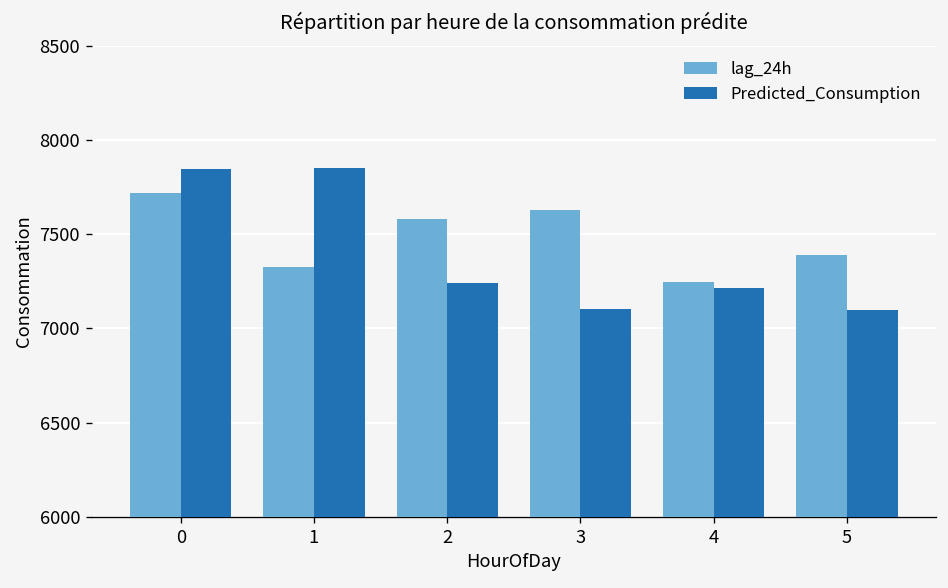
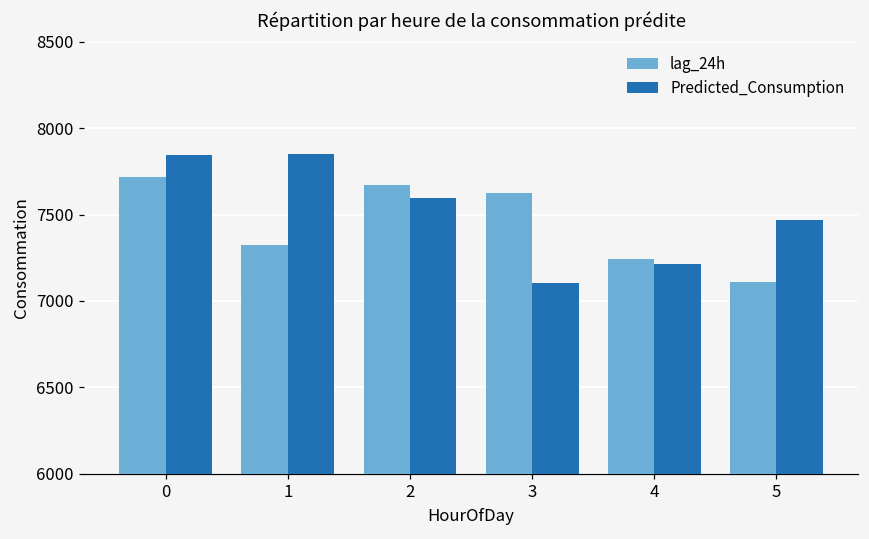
lag_24h, 2: 7580 -> 7670
Predicted_Consumption, 2: 7240 -> 7590
lag_24h, 5: 7390 -> 7110
Predicted_Consumption, 5: 7100 -> 7470
